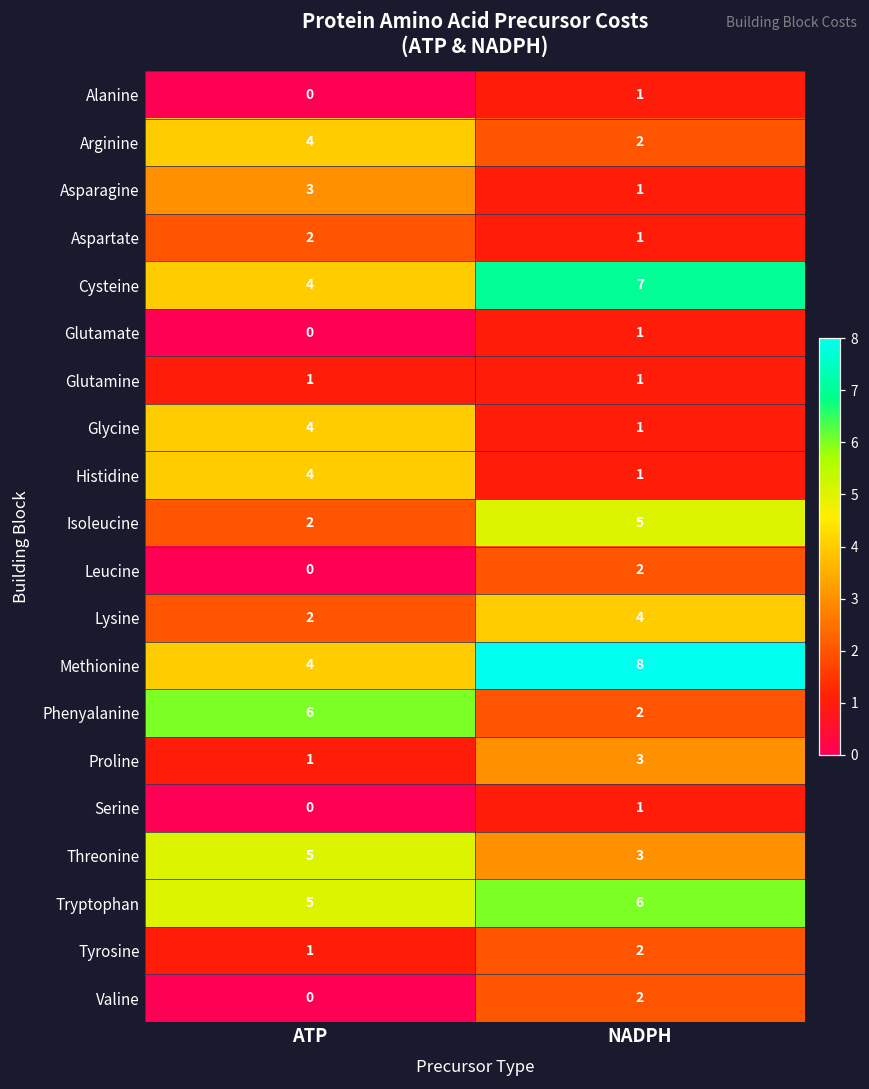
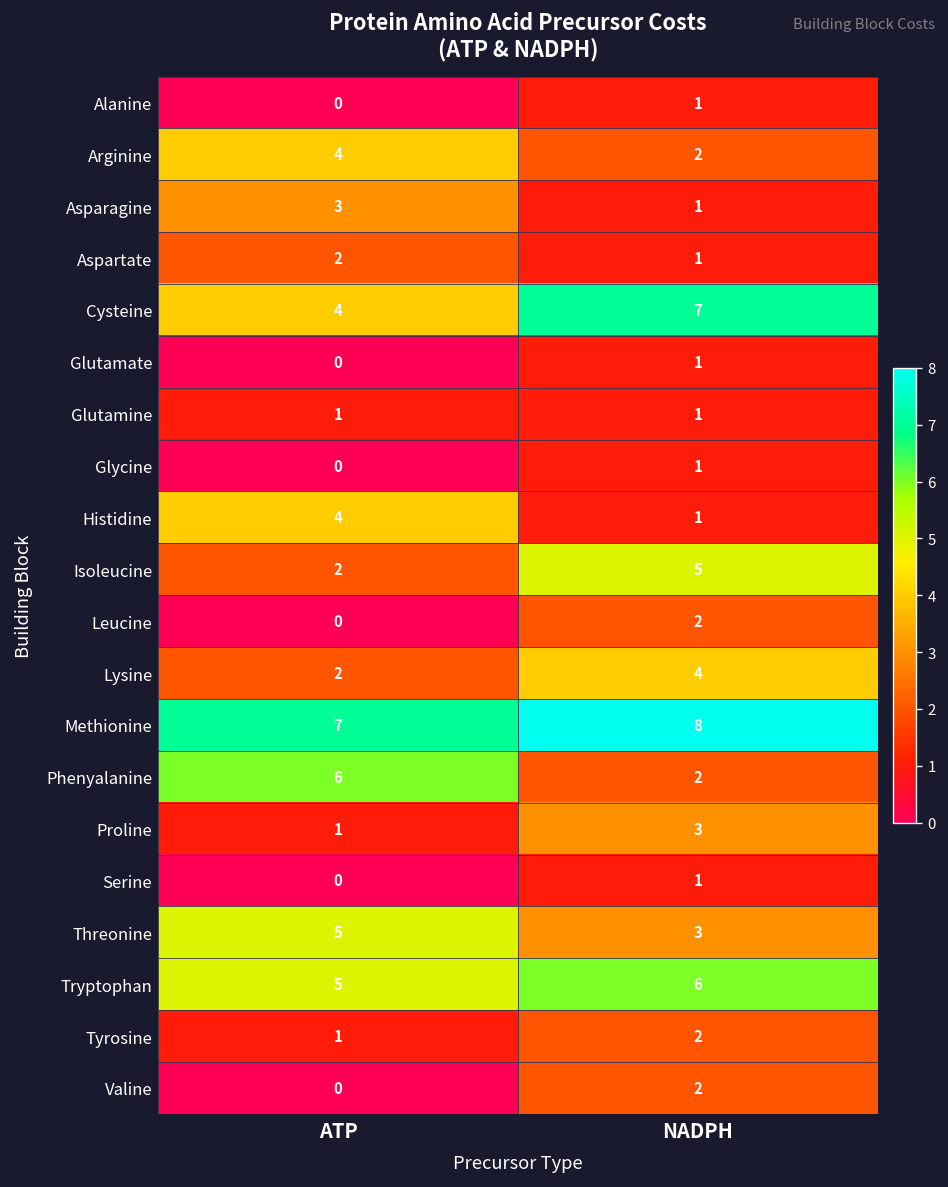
Glycine, ATP: 4 -> 0
Methionine, ATP: 4 -> 7
